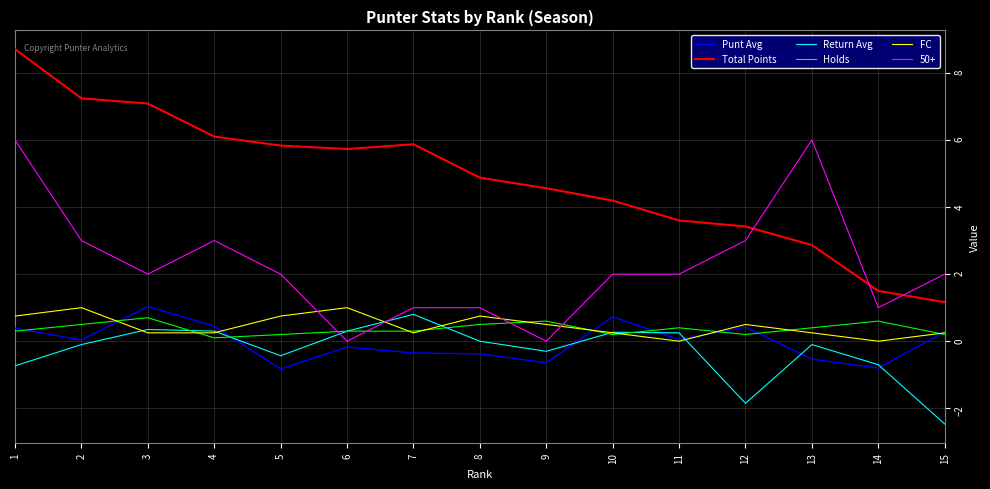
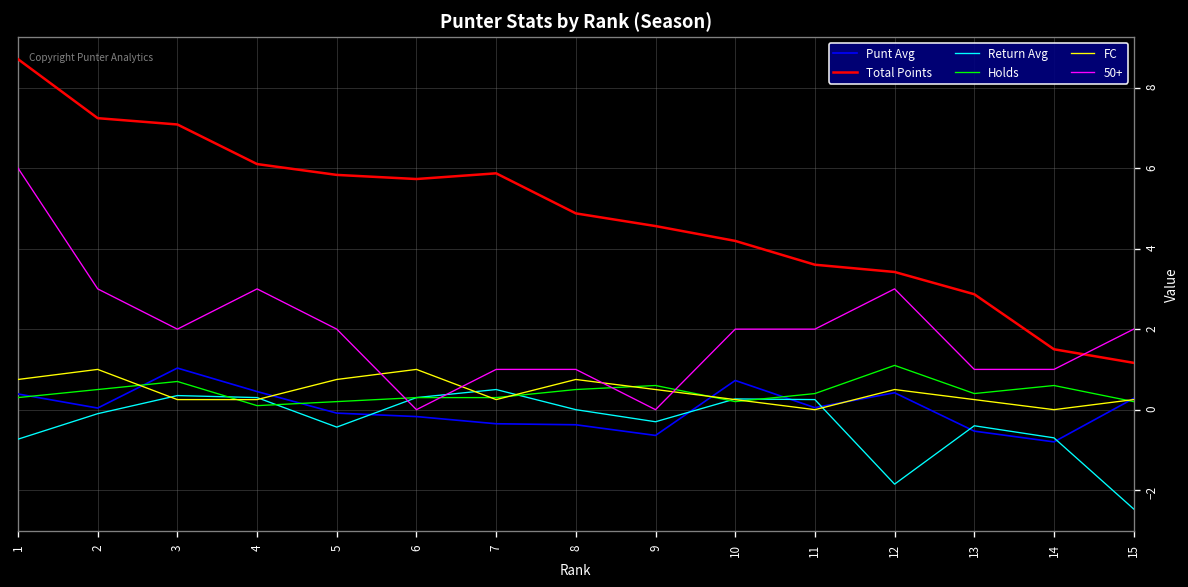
Punt Avg, 5: -0.8 -> -0.1
Return Avg, 7: 0.8 -> 0.5
Holds, 12: 0.2 -> 1.1
Return Avg, 13: -0.1 -> -0.4
50+, 13: 6 -> 1
